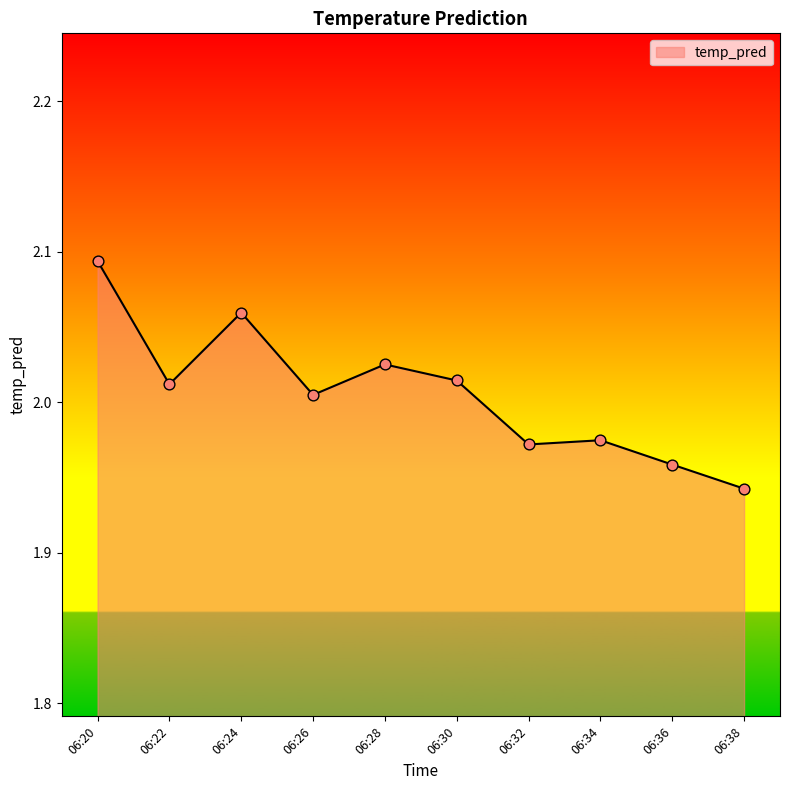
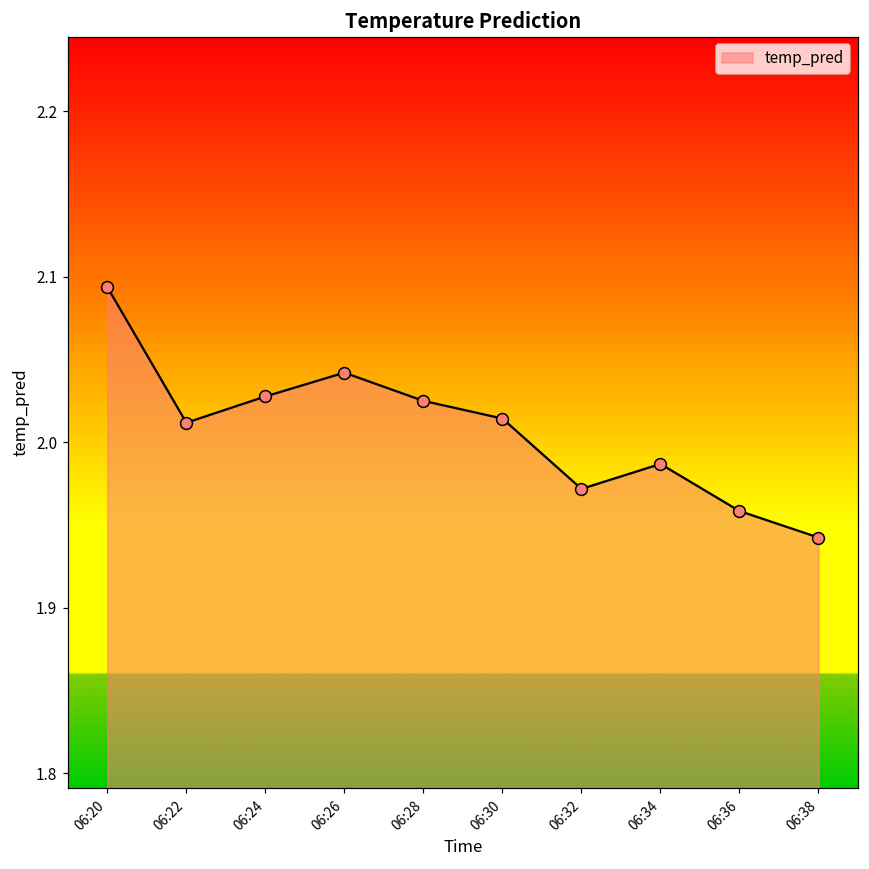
06:24: 2.059 -> 2.028
06:26: 2.005 -> 2.042
06:34: 1.975 -> 1.987
